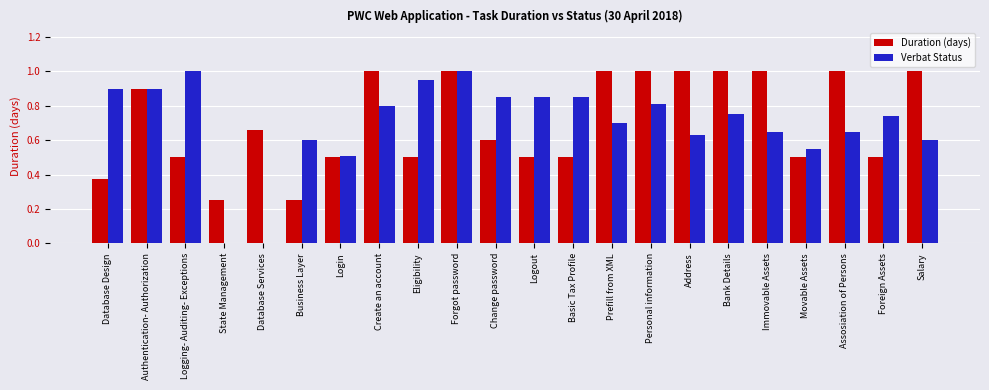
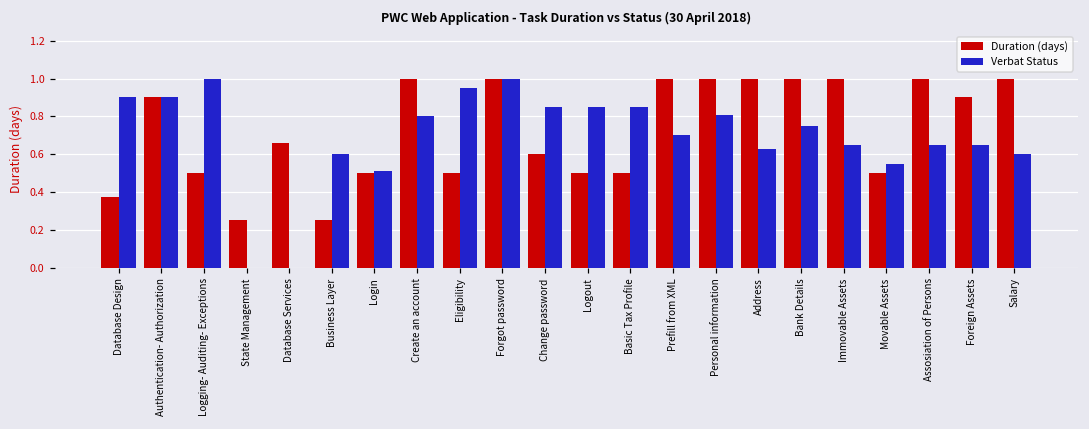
Duration (days), Foreign Assets: 0.5 -> 0.9
Verbat Status, Foreign Assets: 0.74 -> 0.65
